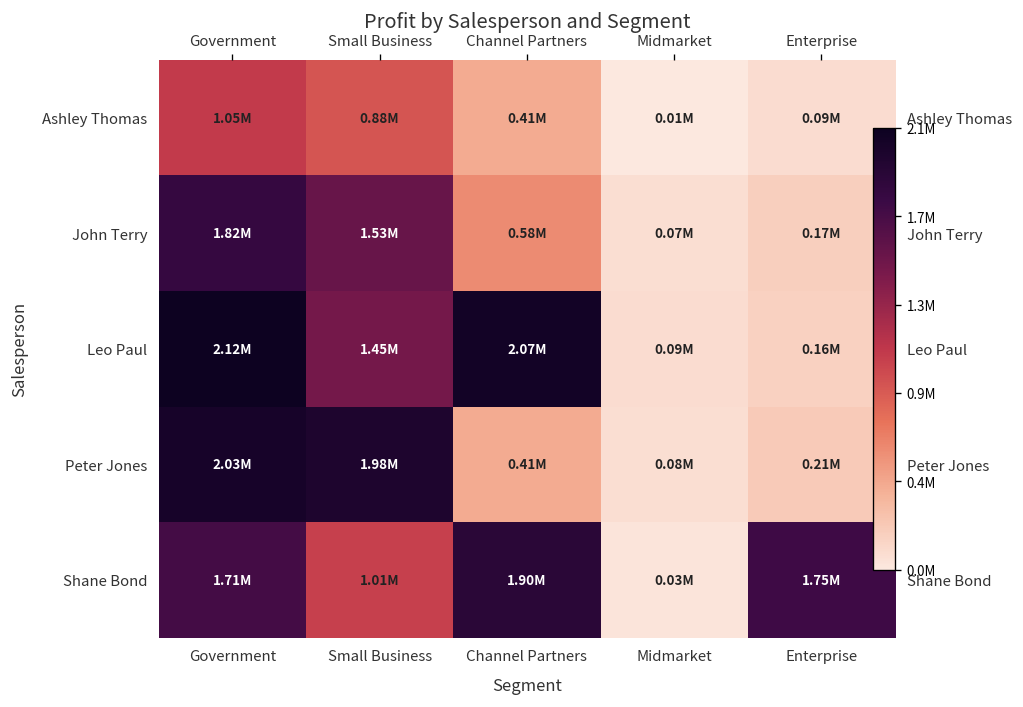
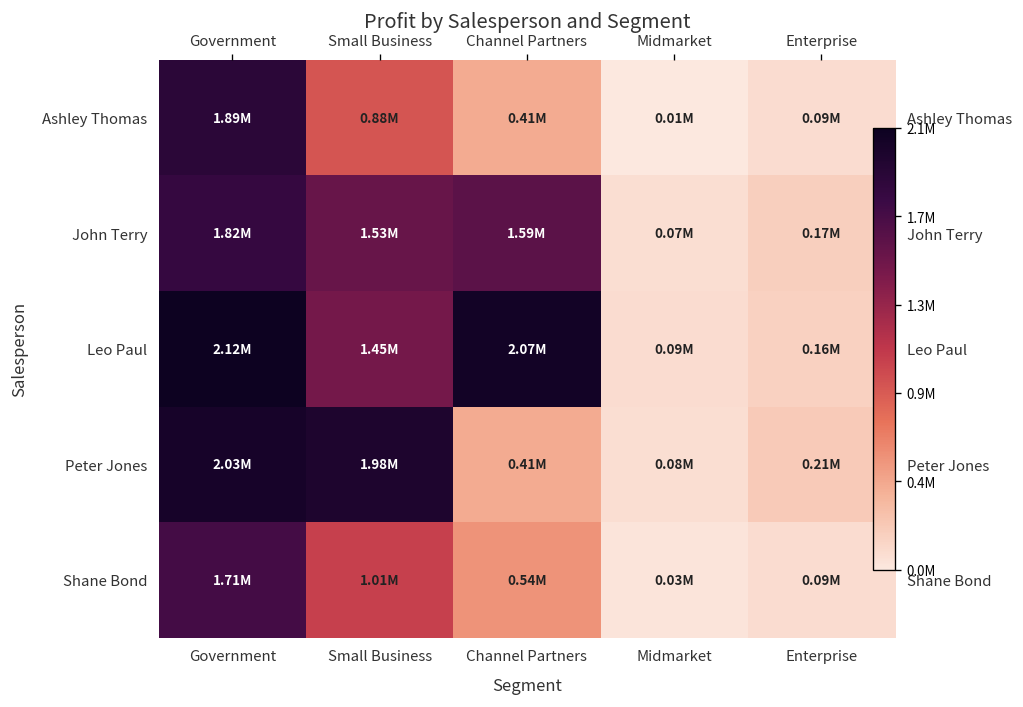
Ashley Thomas, Government: 1.05M -> 1.89M
John Terry, Channel Partners: 0.58M -> 1.59M
Shane Bond, Channel Partners: 1.90M -> 0.54M
Shane Bond, Enterprise: 1.75M -> 0.09M
